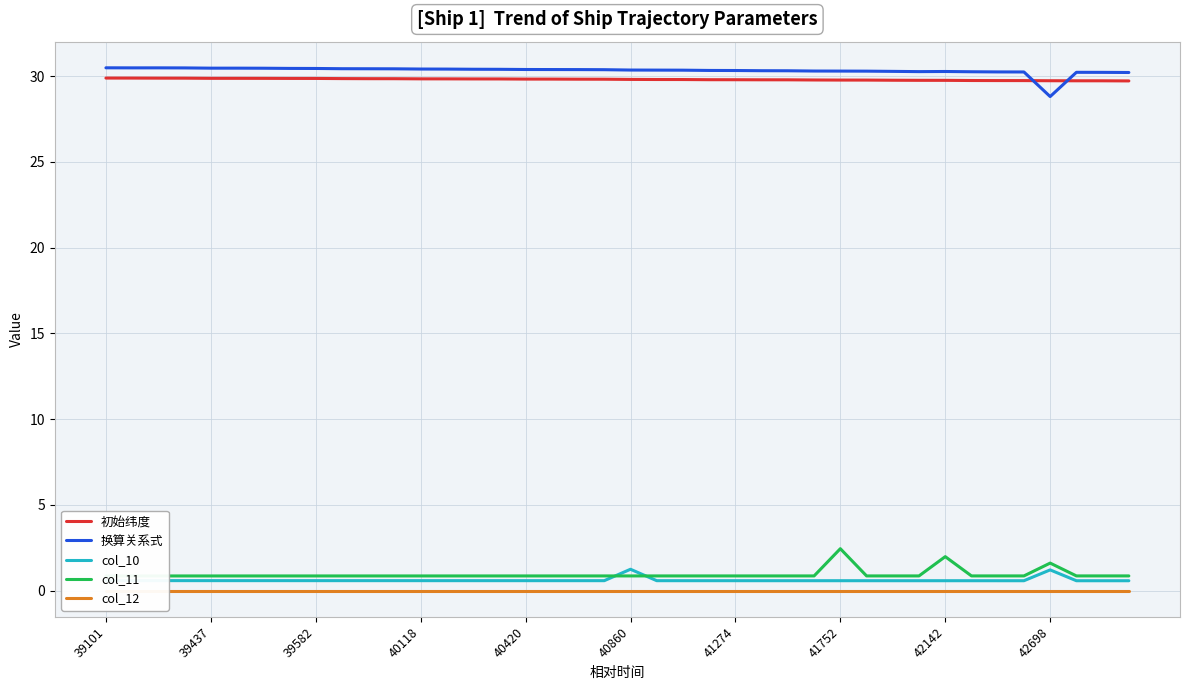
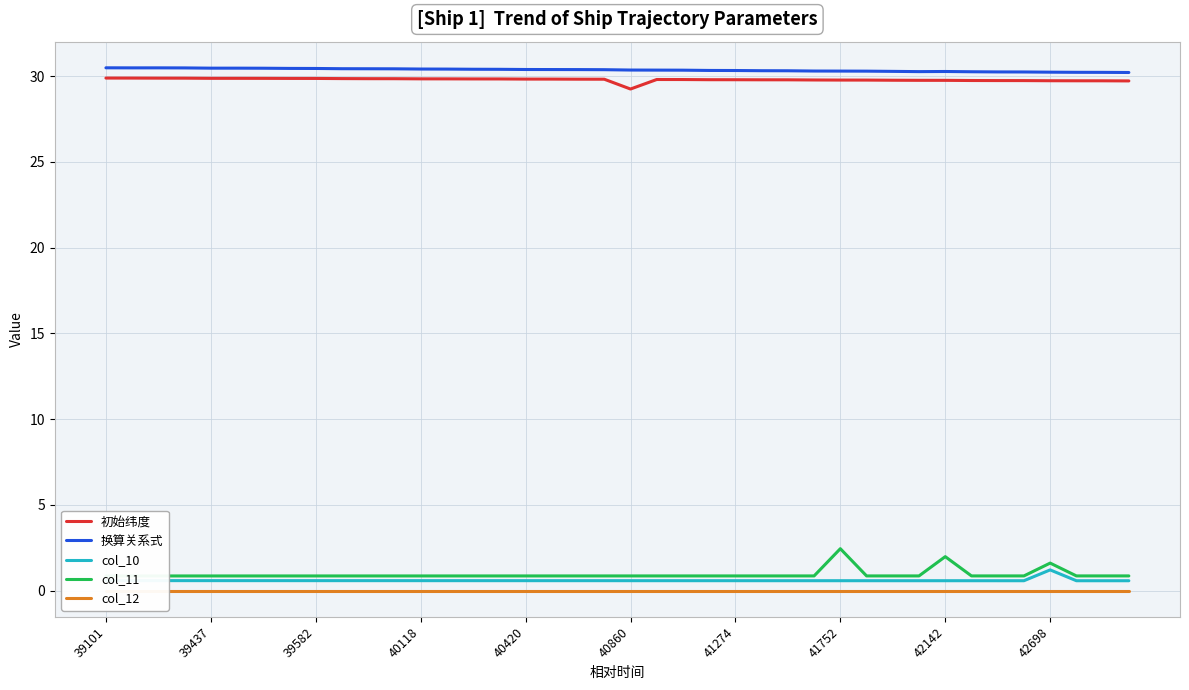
初始纬度, 40860: 29.8 -> 29.3
col_10, 40860: 1.3 -> 0.6
换算关系式, 42698: 28.8 -> 30.2
